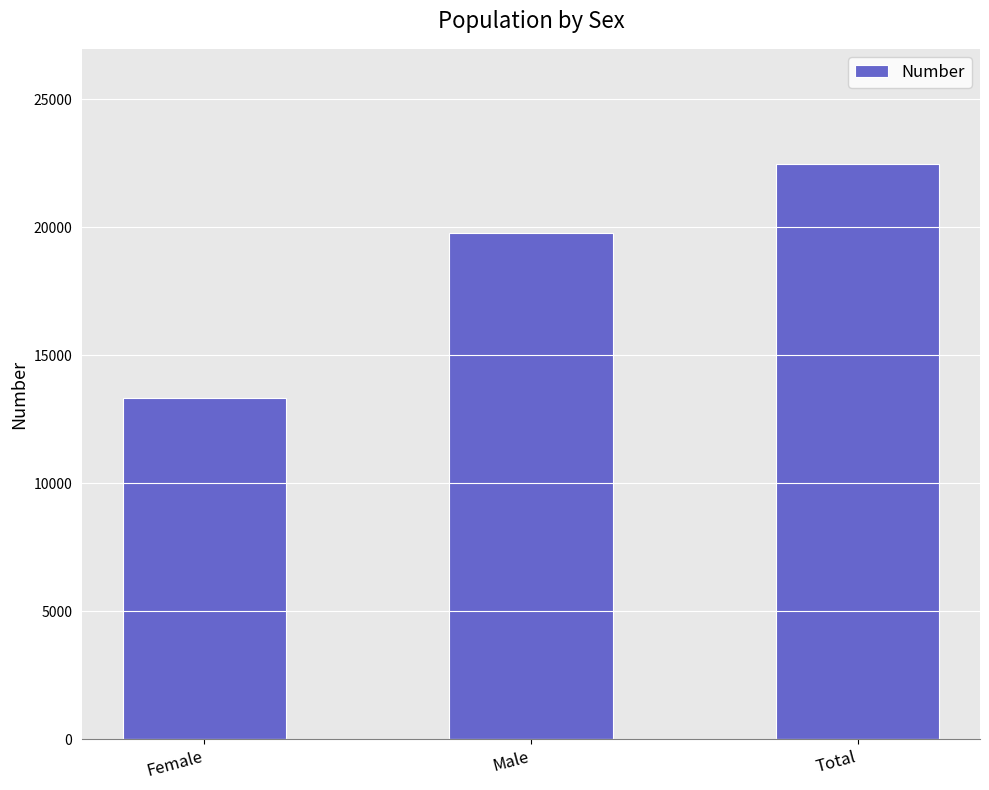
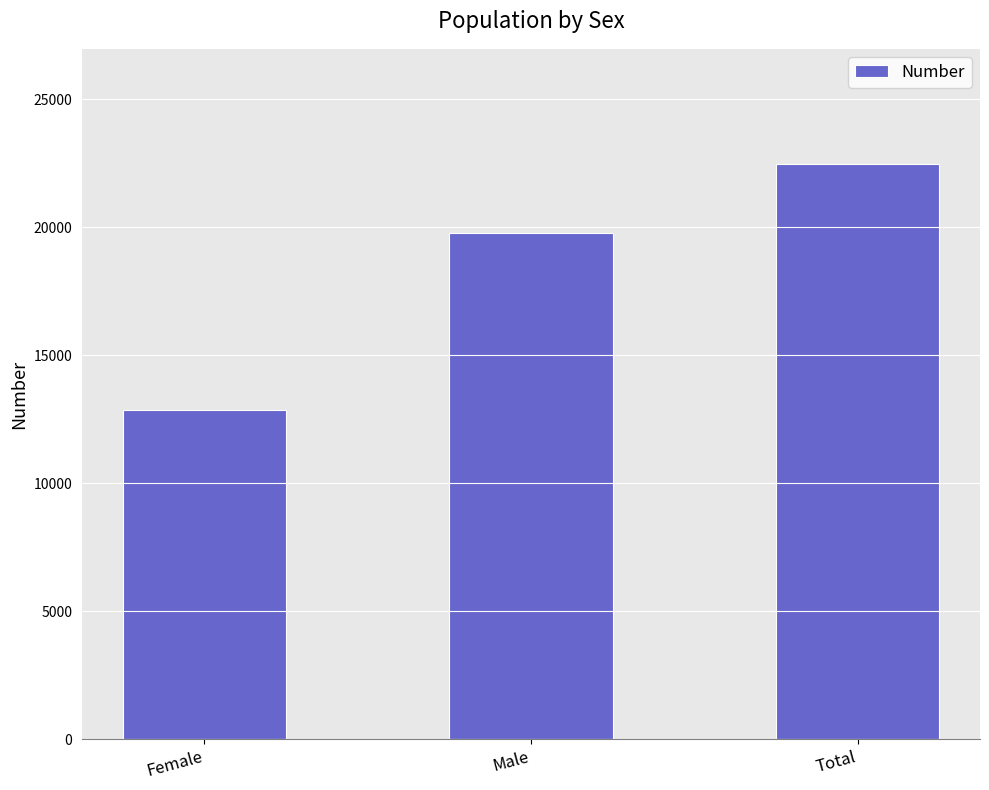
Female: 13300 -> 12800
